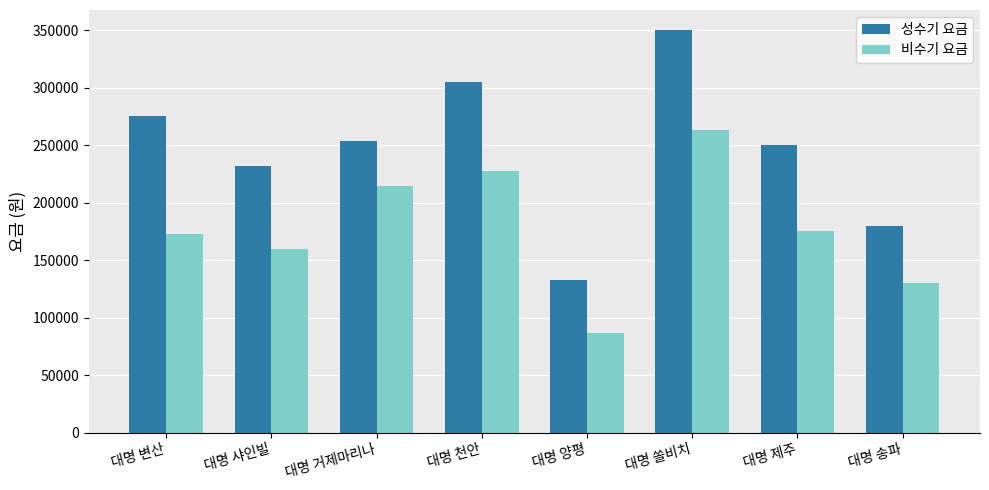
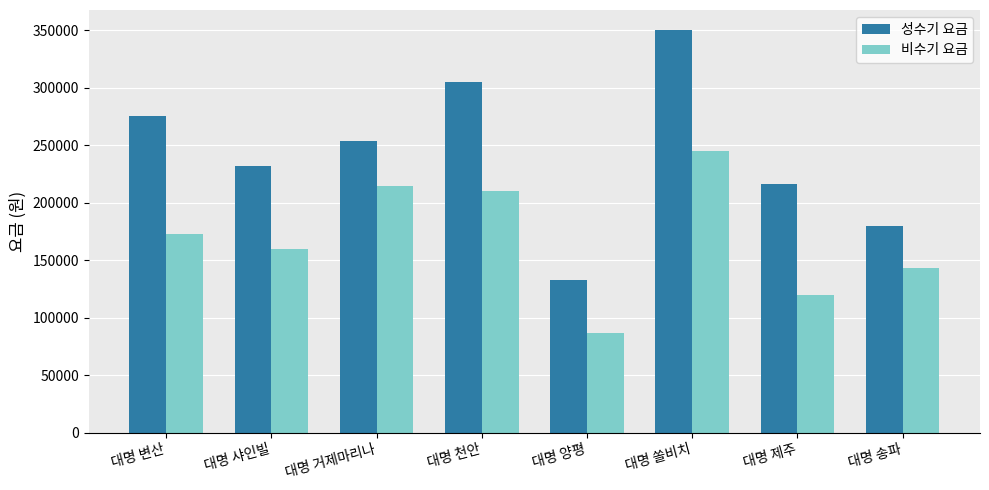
비수기 요금, 대명 천안: 228000 -> 210000
비수기 요금, 대명 쏠비치: 263000 -> 245000
성수기 요금, 대명 제주: 250000 -> 217000
비수기 요금, 대명 제주: 175000 -> 120000
비수기 요금, 대명 송파: 130000 -> 144000
